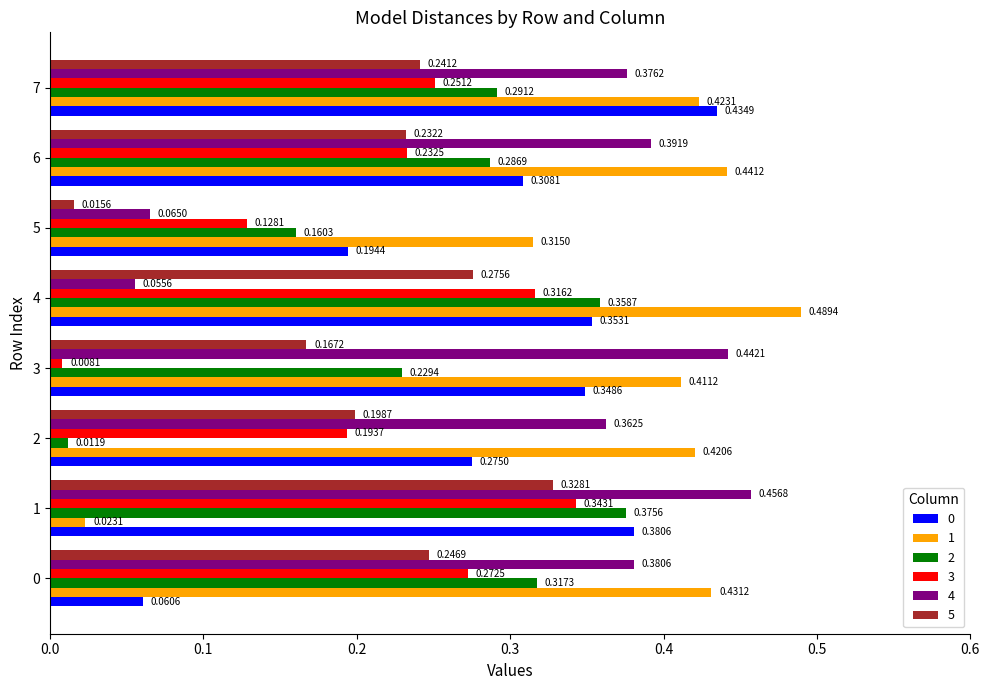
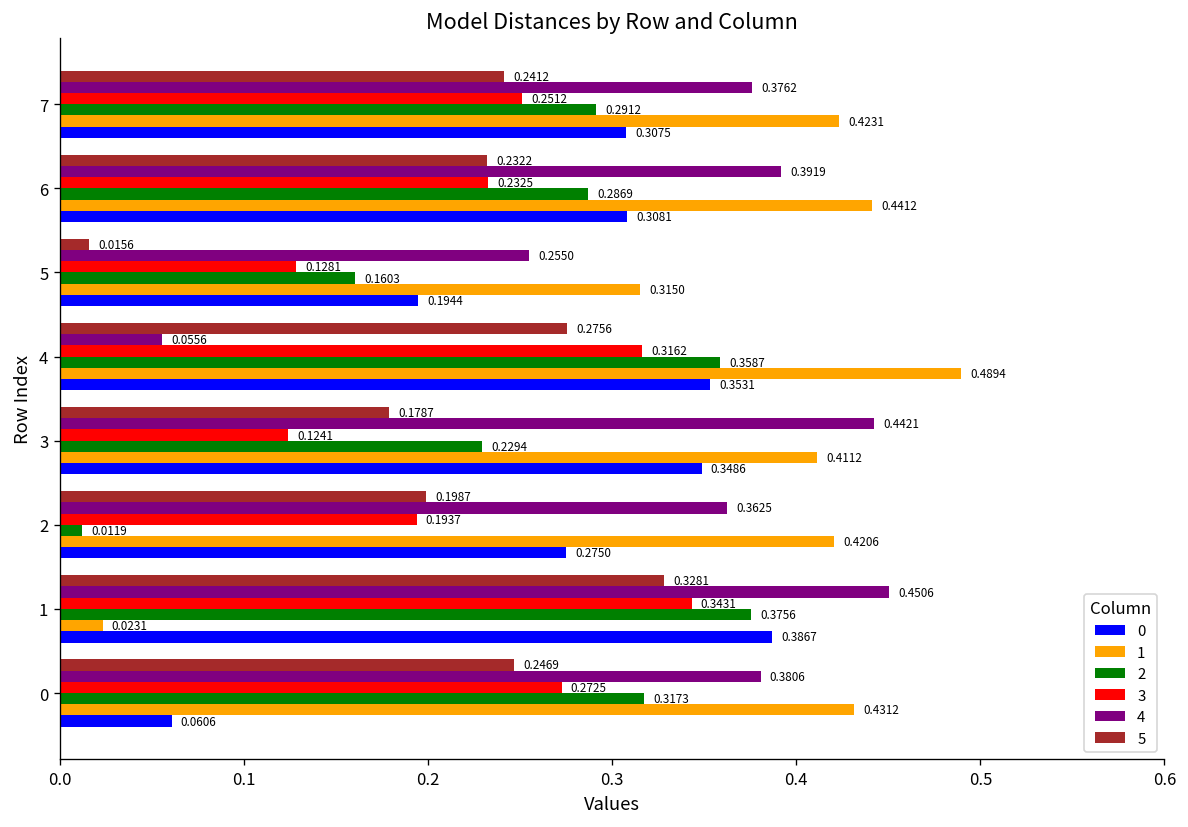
0, 7: 0.4349 -> 0.3075
4, 5: 0.0650 -> 0.2550
5, 3: 0.1672 -> 0.1787
3, 3: 0.0081 -> 0.1241
4, 1: 0.4568 -> 0.4506
0, 1: 0.3806 -> 0.3867
